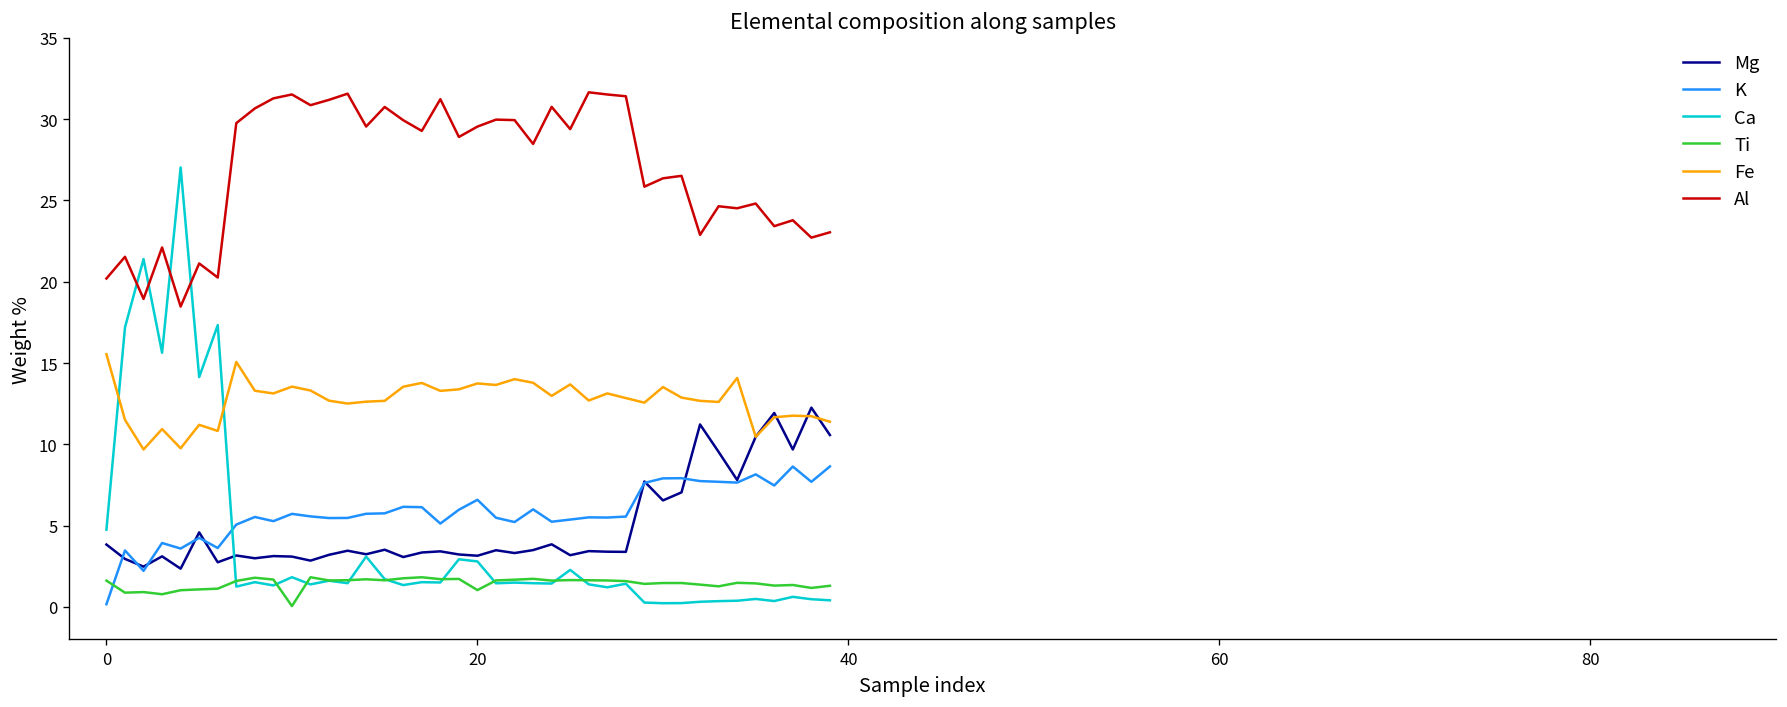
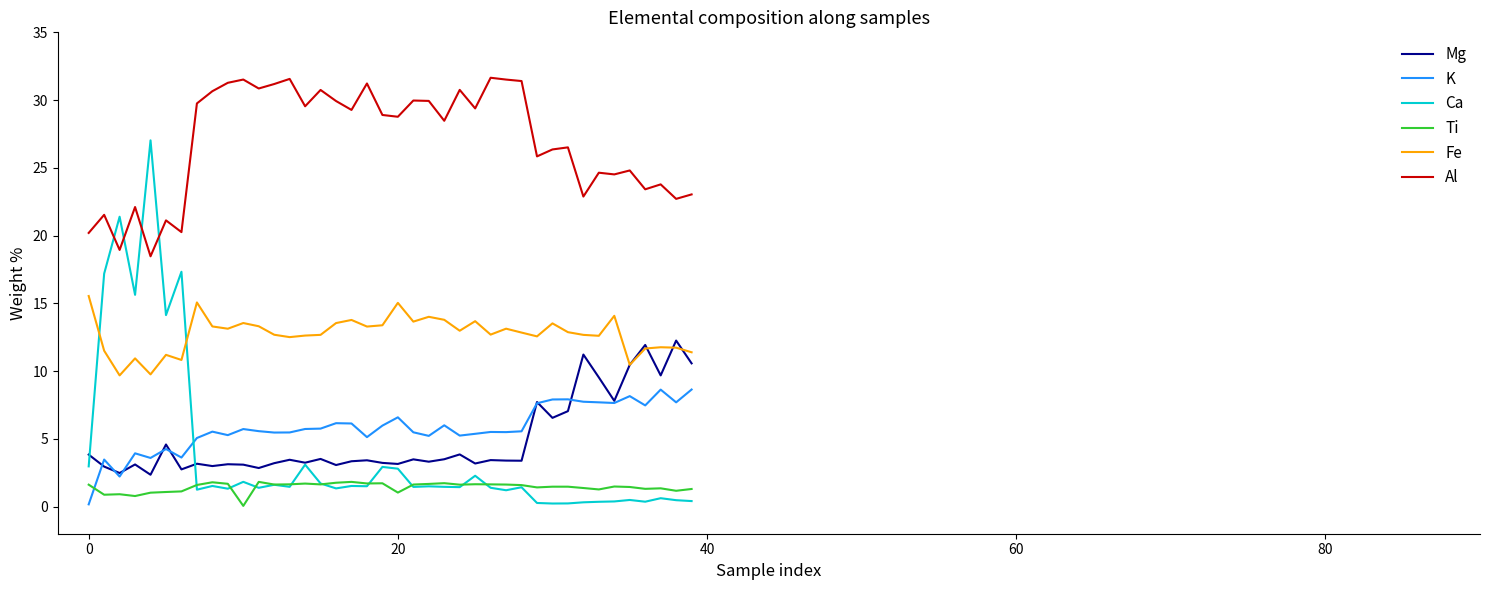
Ca, 0: 4.8 -> 3.0
Fe, 20: 13.7 -> 15.0
Al, 20: 29.5 -> 28.8
